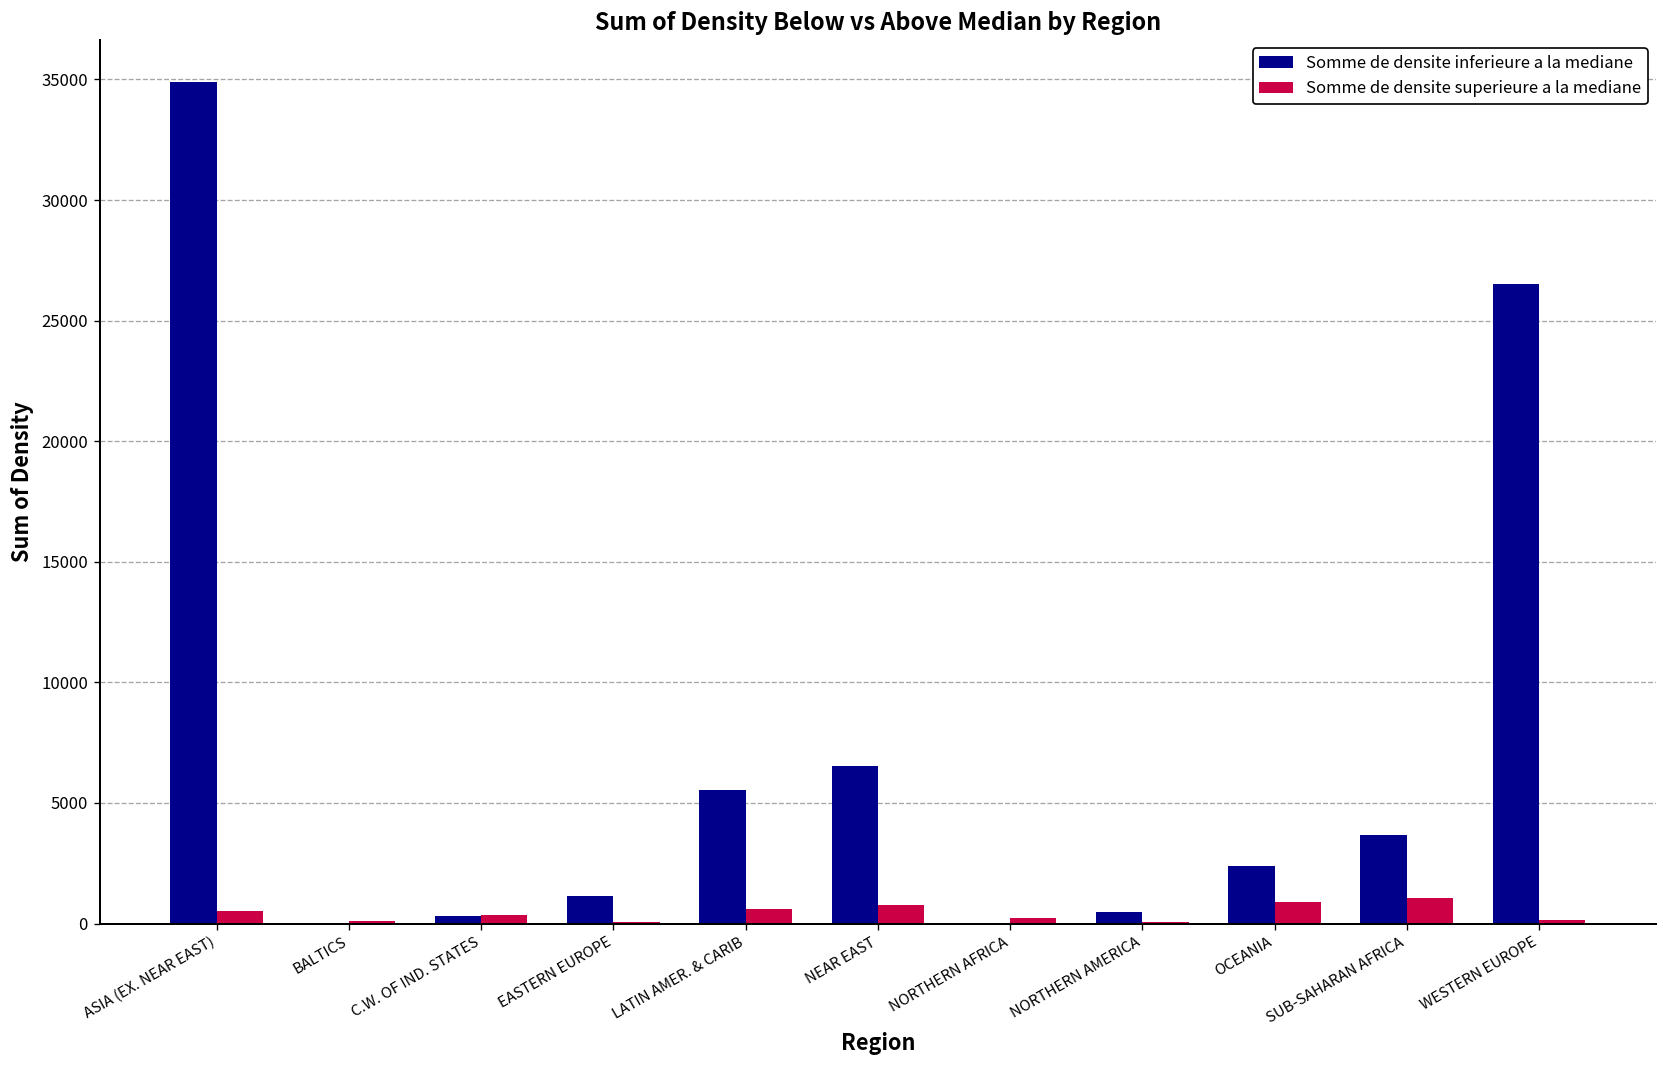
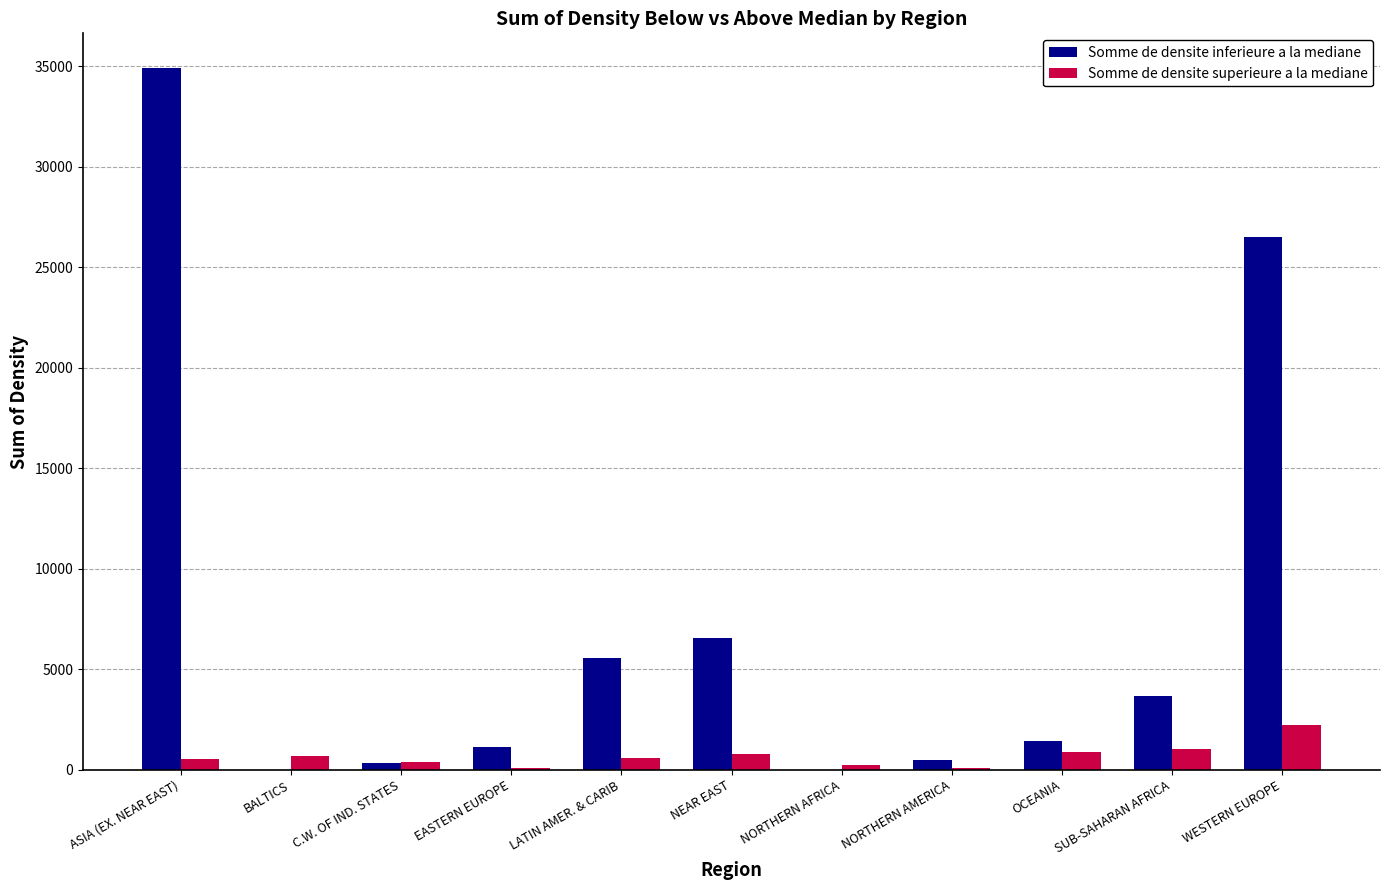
Somme de densite superieure a la mediane, BALTICS: 100 -> 700
Somme de densite inferieure a la mediane, OCEANIA: 2400 -> 1400
Somme de densite superieure a la mediane, WESTERN EUROPE: 100 -> 2200
